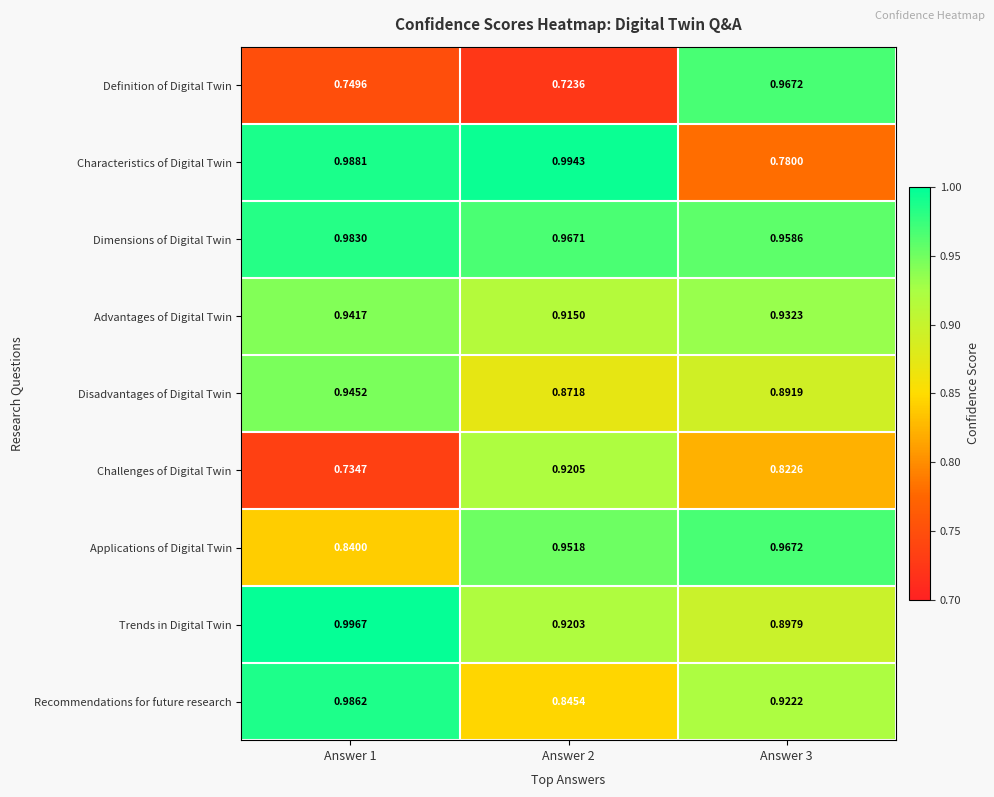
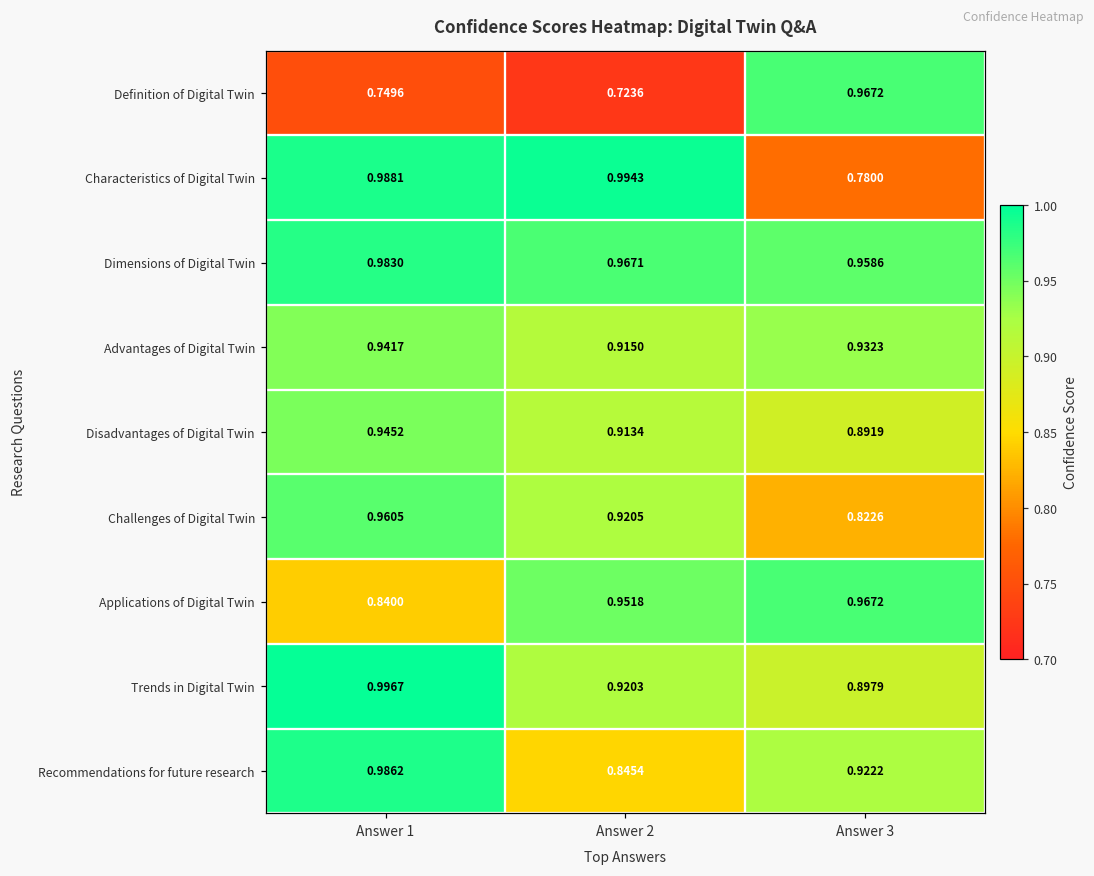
Disadvantages of Digital Twin, Answer 2: 0.8718 -> 0.9134
Challenges of Digital Twin, Answer 1: 0.7347 -> 0.9605
